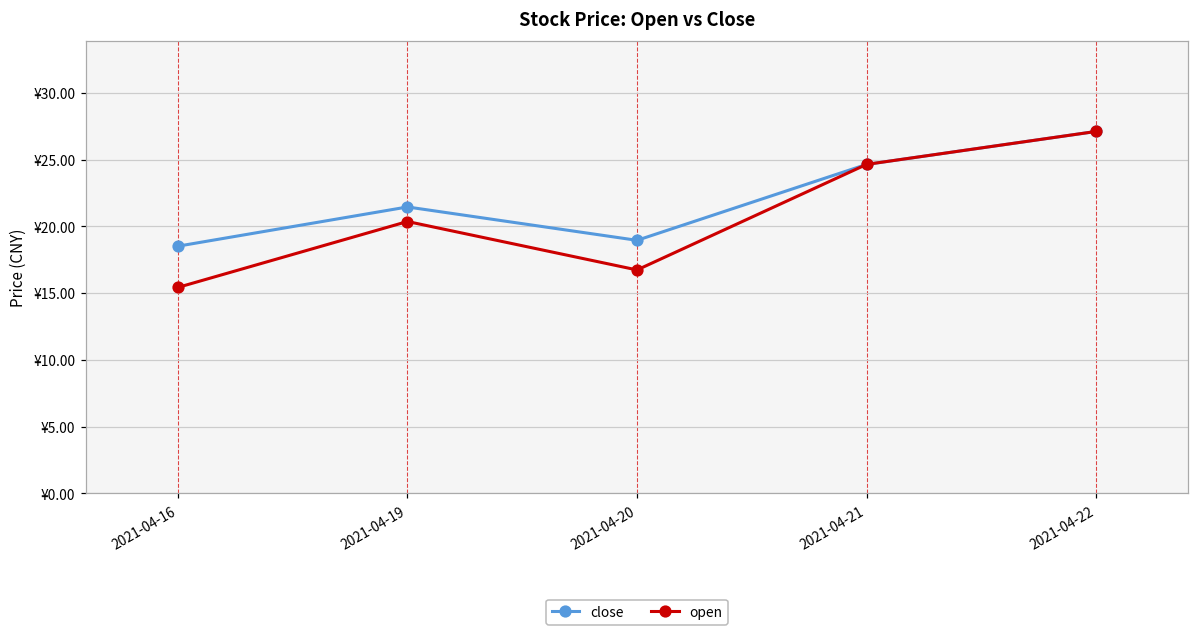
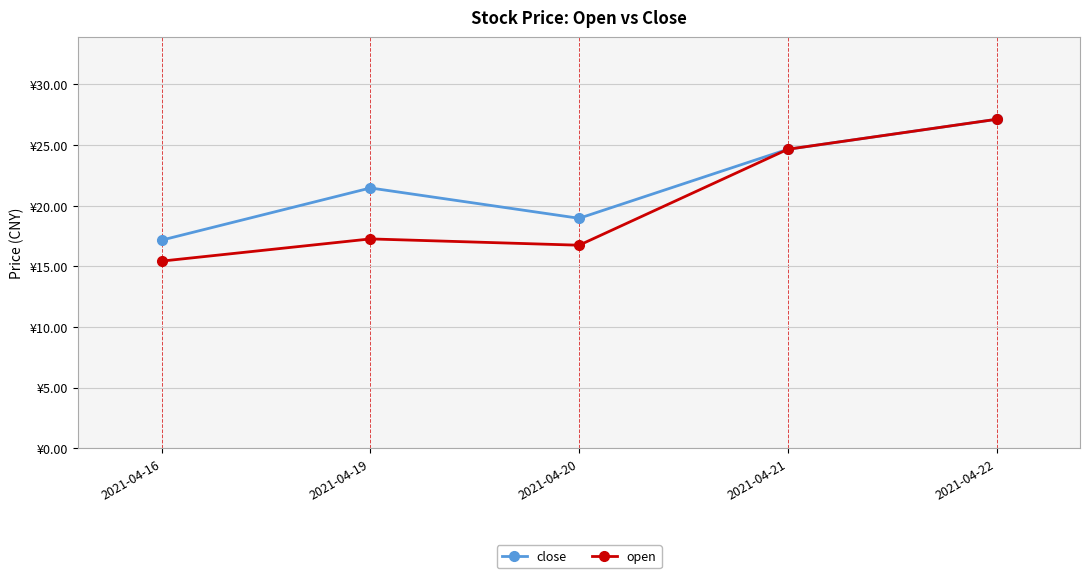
close, 2021-04-16: ¥18.5 -> ¥17.2
open, 2021-04-19: ¥20.4 -> ¥17.3
